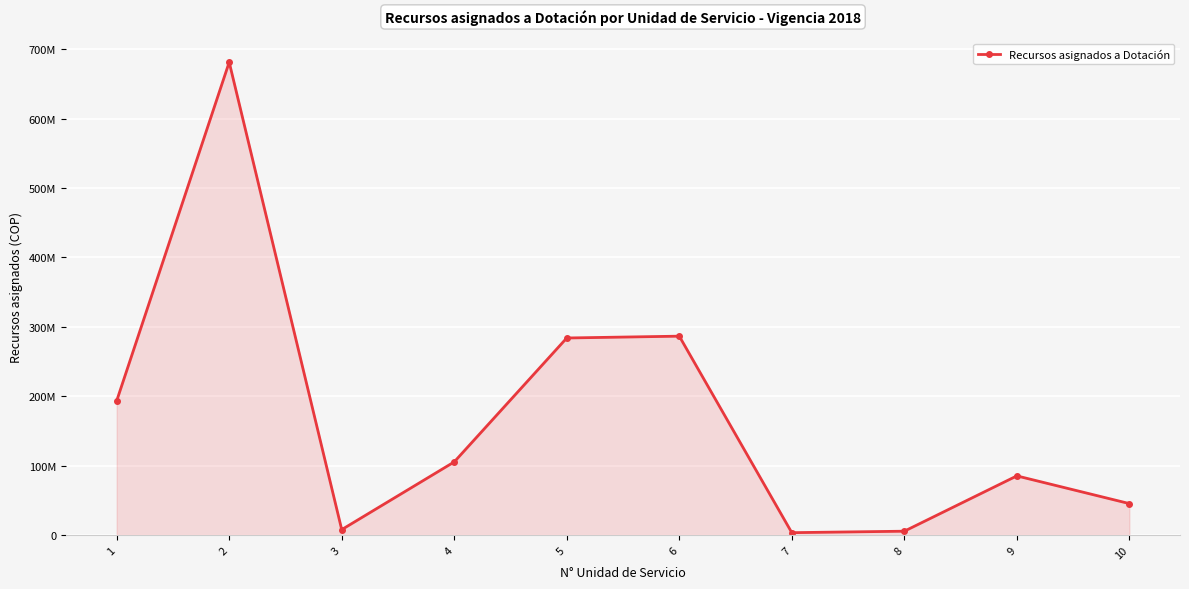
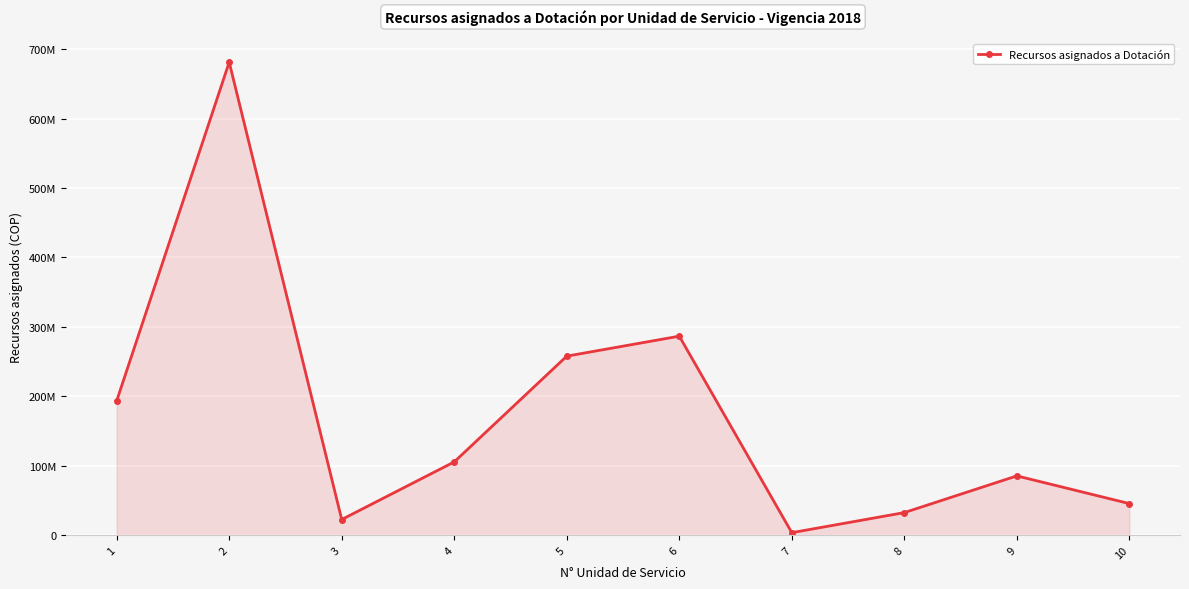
3: 10000000 -> 20000000
5: 280000000 -> 260000000
8: 10000000 -> 30000000
